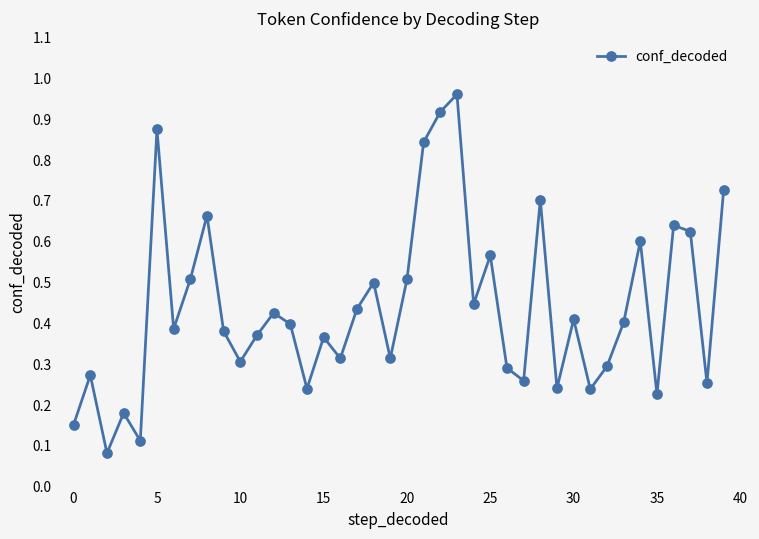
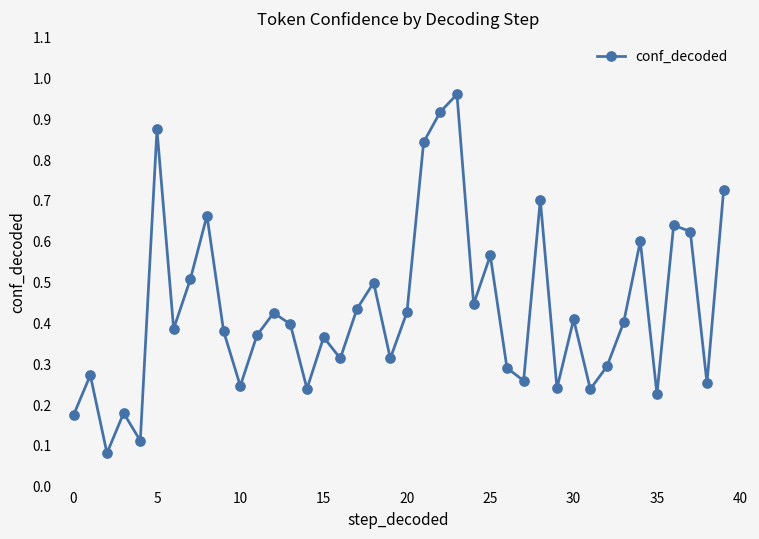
0: 0.15 -> 0.18
10: 0.31 -> 0.25
20: 0.51 -> 0.43
